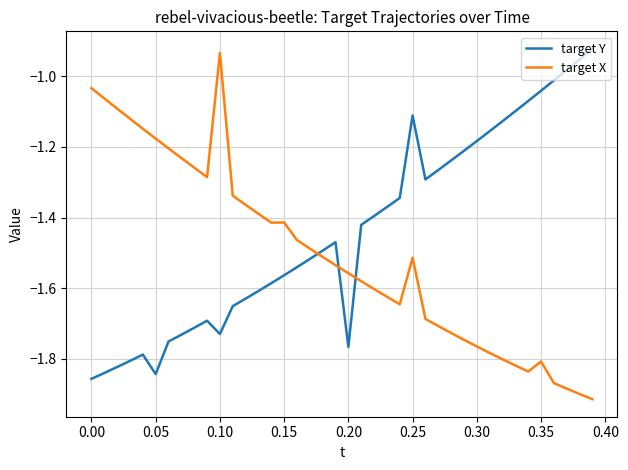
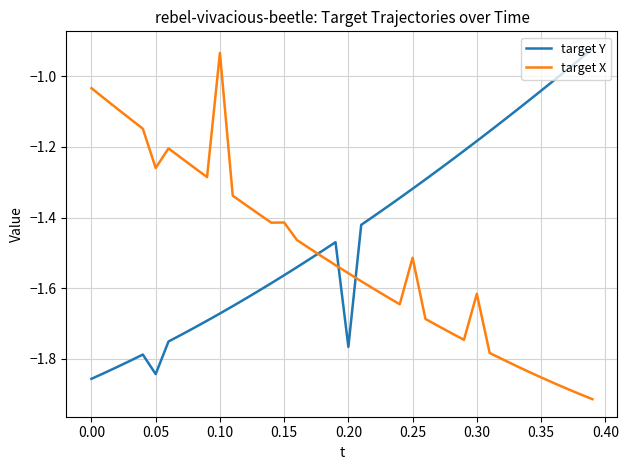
target X, 0.05: -1.18 -> -1.26
target Y, 0.10: -1.73 -> -1.67
target Y, 0.25: -1.11 -> -1.32
target X, 0.30: -1.77 -> -1.62
target X, 0.35: -1.81 -> -1.85
